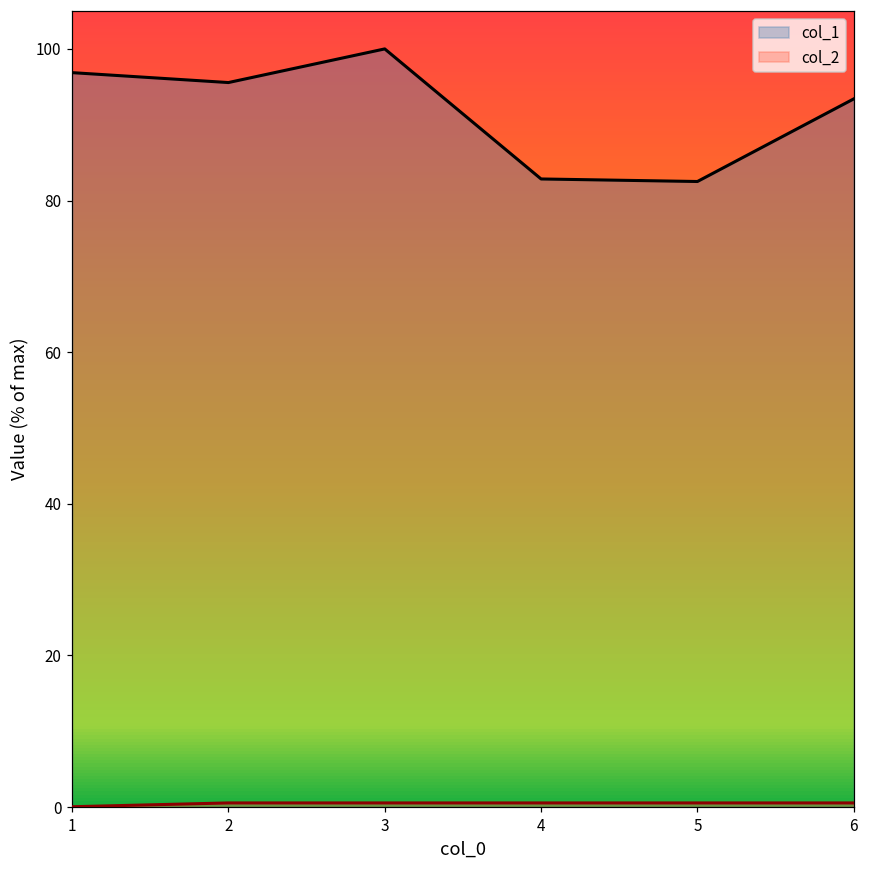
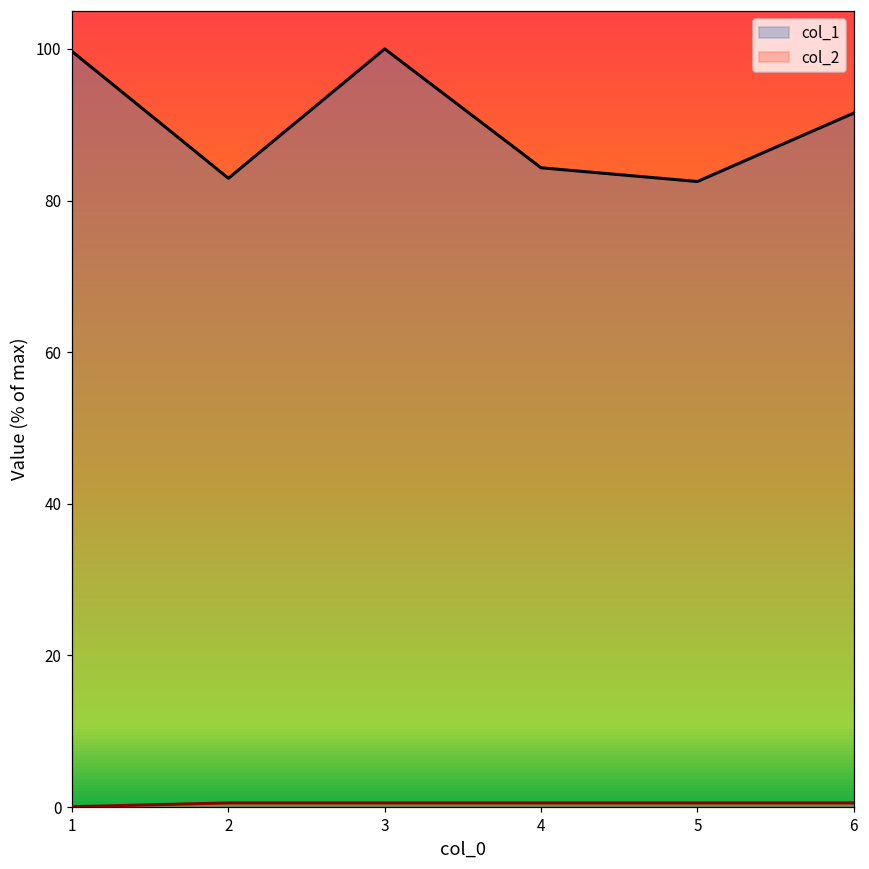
col_1, 1: 97 -> 100
col_1, 2: 96 -> 83
col_1, 4: 83 -> 84
col_1, 6: 93 -> 92
